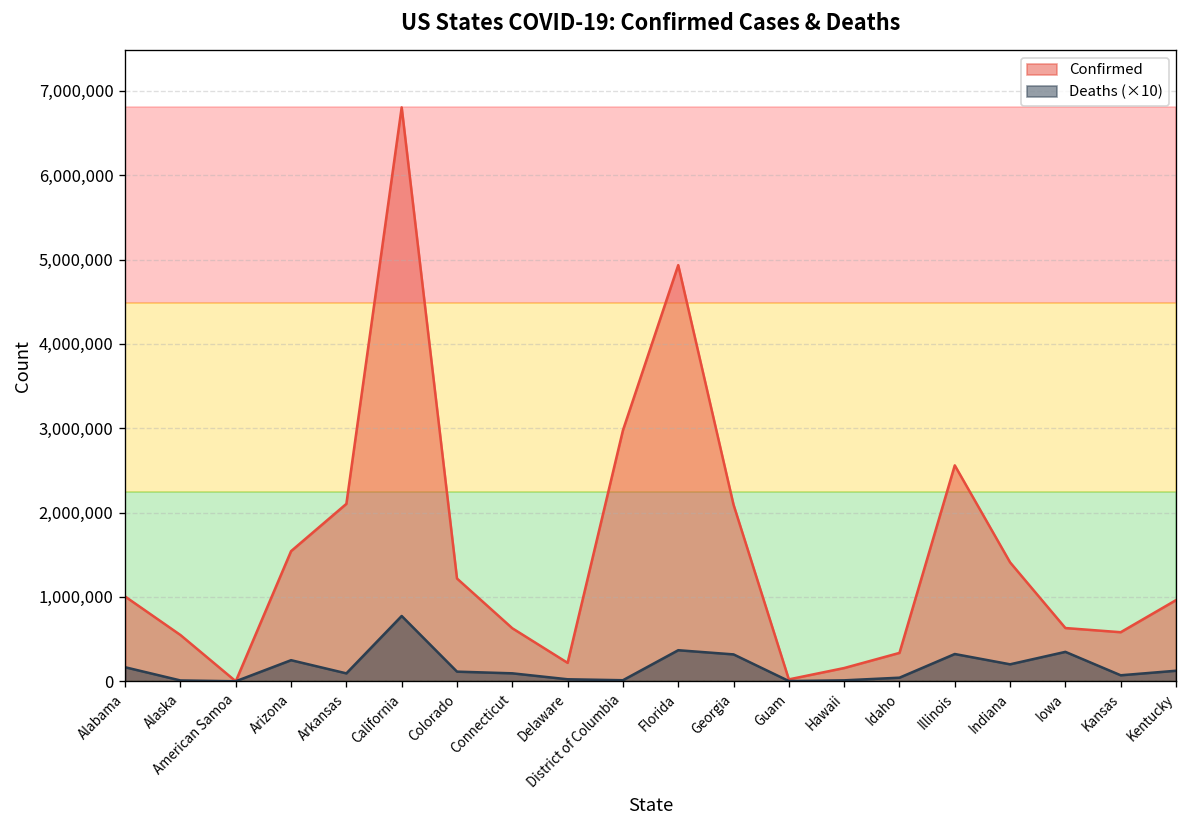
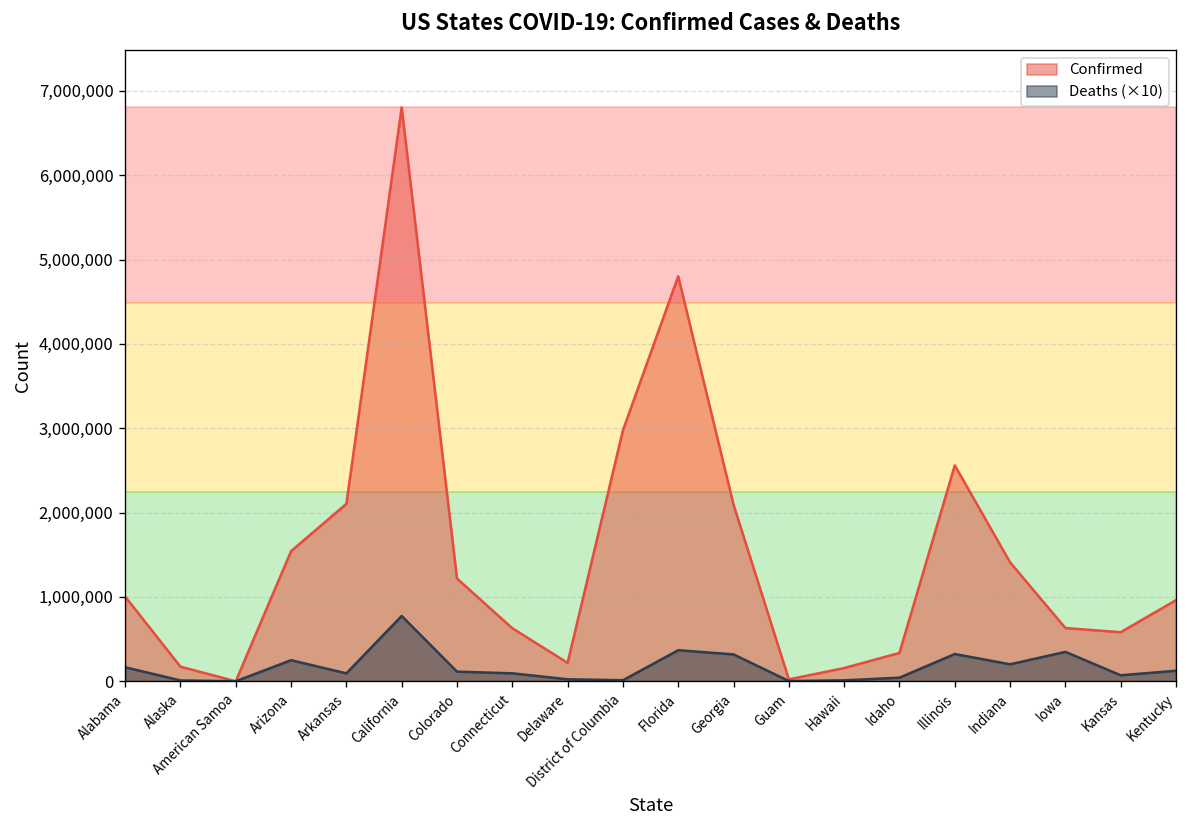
Confirmed, Alaska: 500,000 -> 200,000
Confirmed, Florida: 4,900,000 -> 4,800,000
